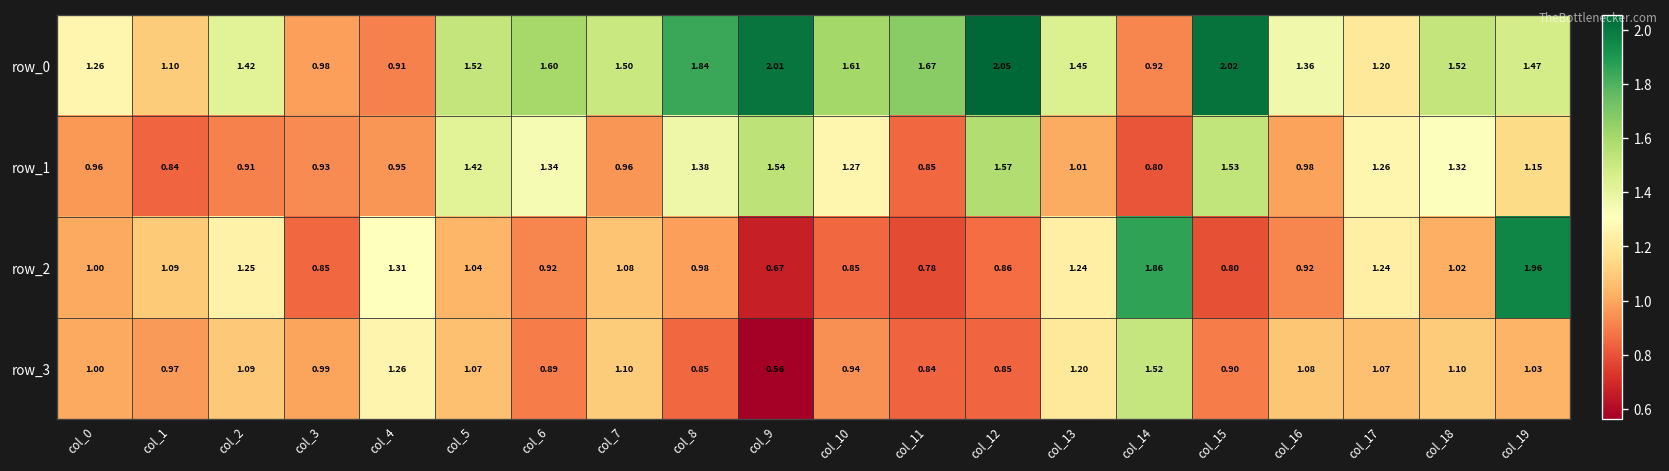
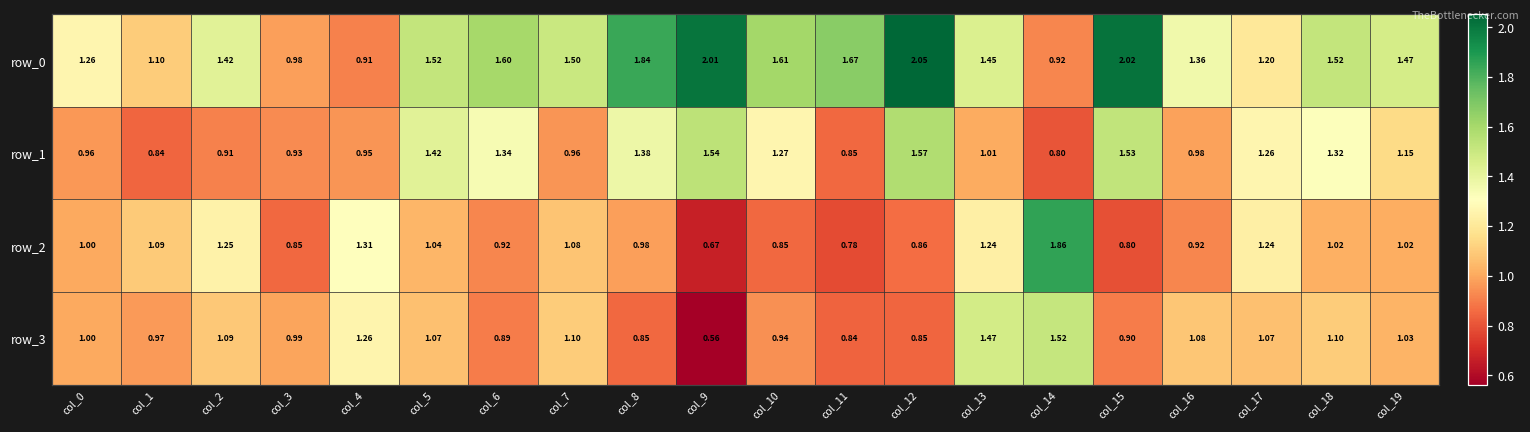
row_2, col_19: 1.96 -> 1.02
row_3, col_13: 1.20 -> 1.47
